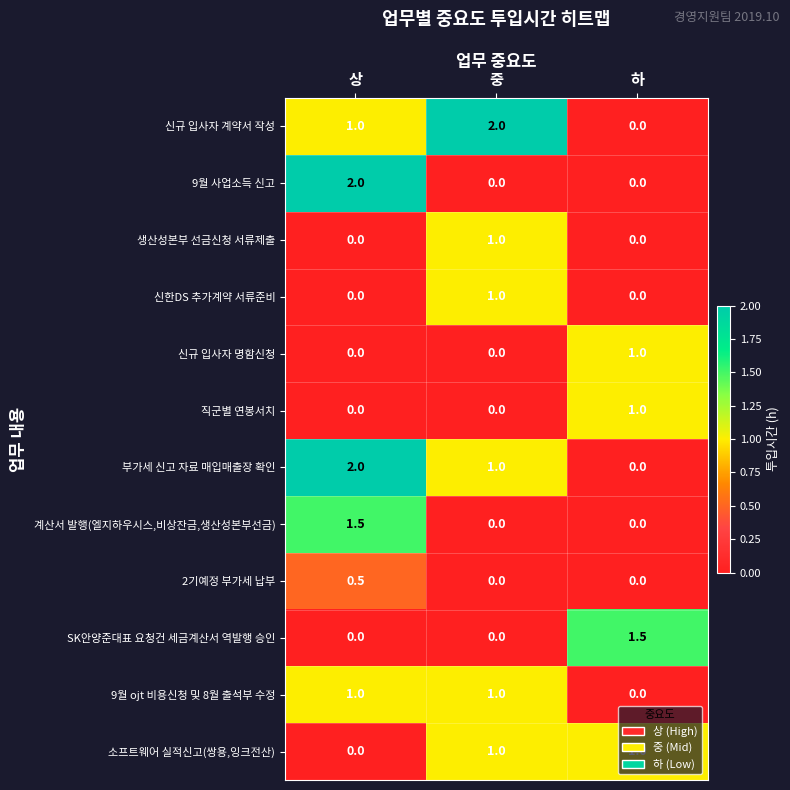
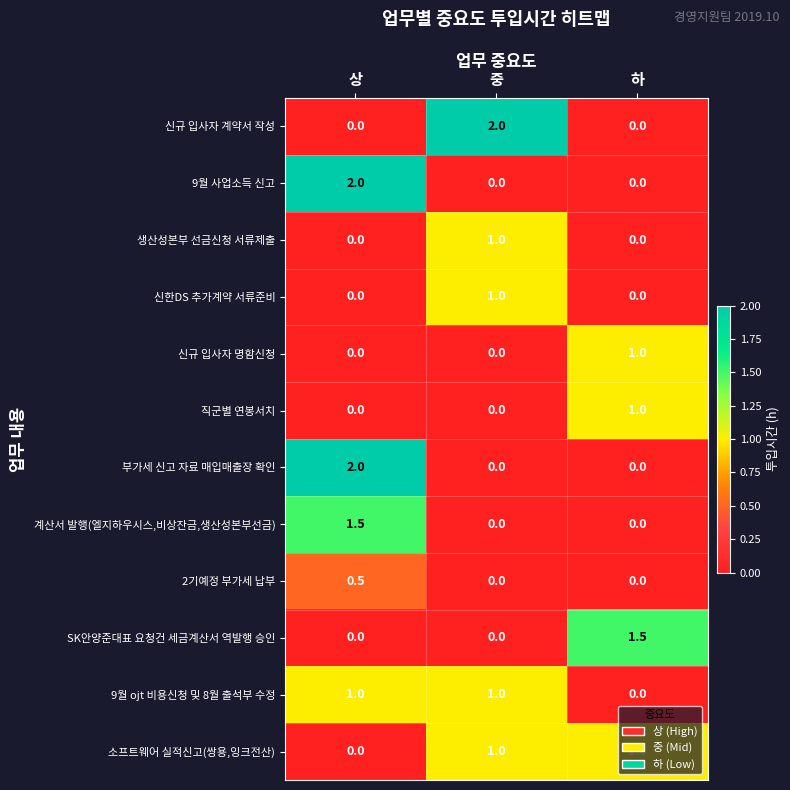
신규 입사자 계약서 작성, 상: 1.0 -> 0.0
부가세 신고 자료 매입매출장 확인, 중: 1.0 -> 0.0
